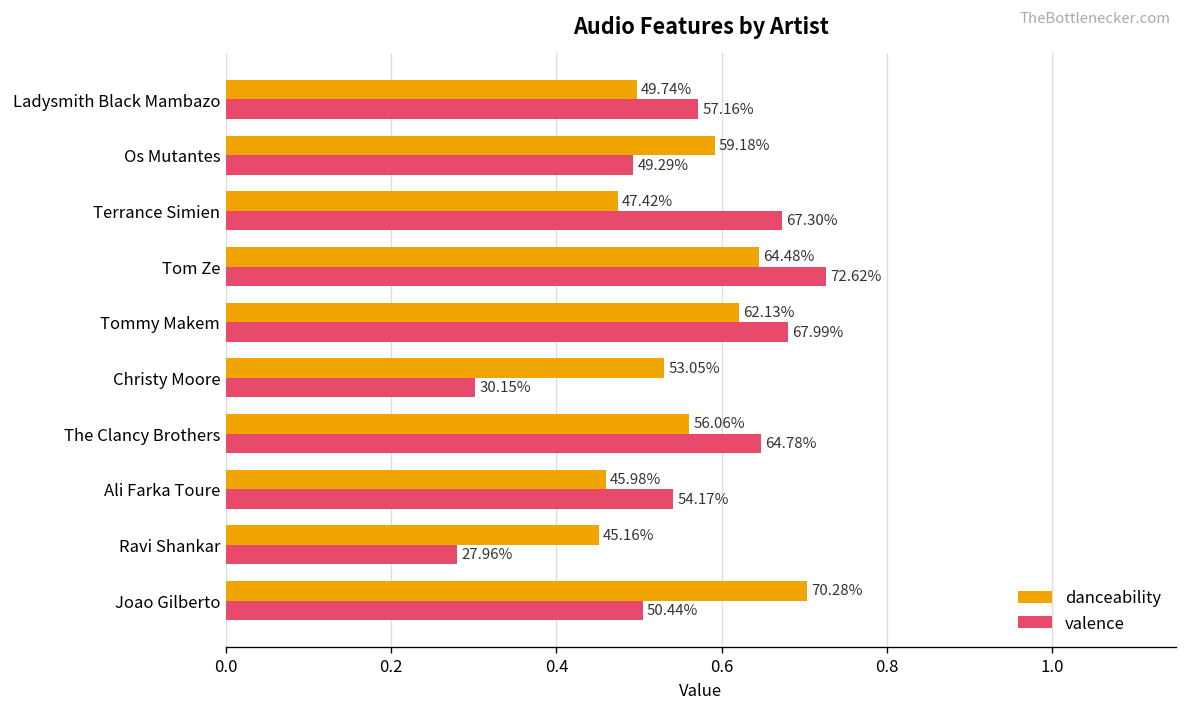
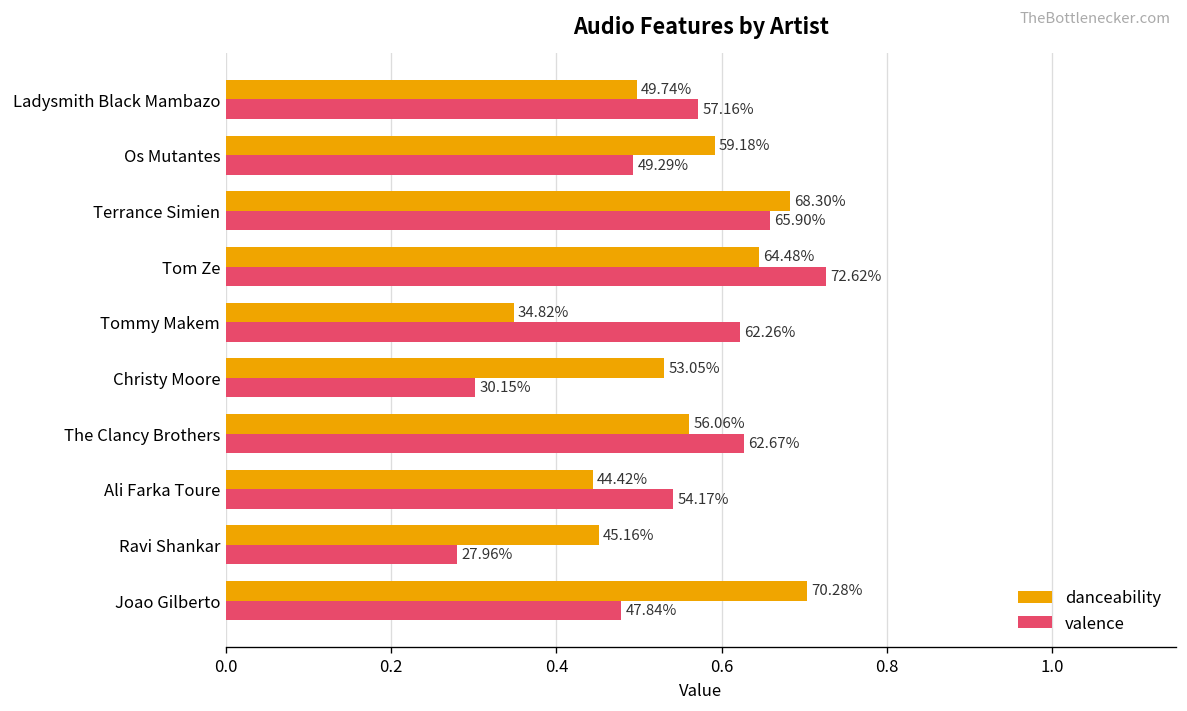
danceability, Terrance Simien: 47.42% -> 68.30%
valence, Terrance Simien: 67.30% -> 65.90%
danceability, Tommy Makem: 62.13% -> 34.82%
valence, Tommy Makem: 67.99% -> 62.26%
valence, The Clancy Brothers: 64.78% -> 62.67%
danceability, Ali Farka Toure: 45.98% -> 44.42%
valence, Joao Gilberto: 50.44% -> 47.84%
